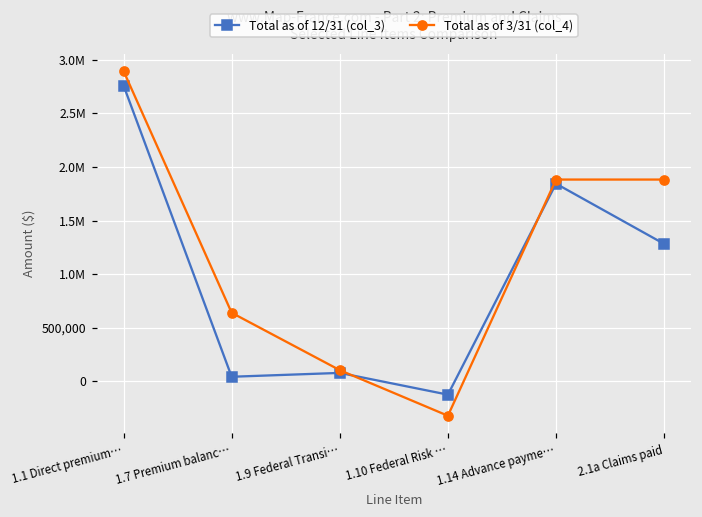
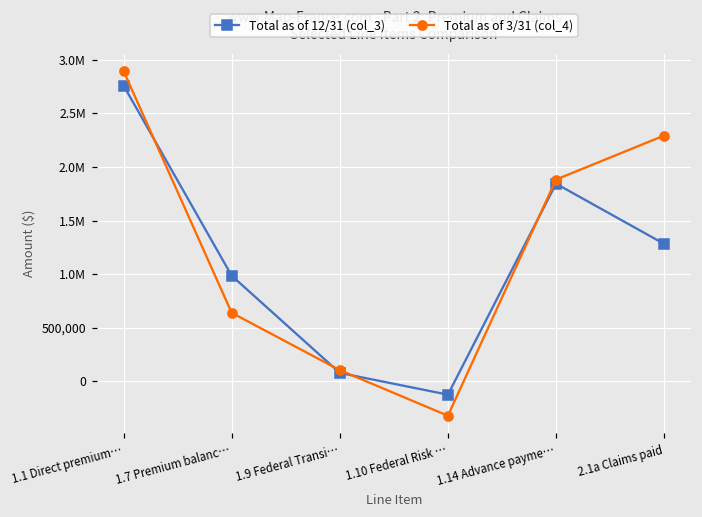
Total as of 12/31 (col_3), 1.7 Premium balanc…: 0 -> 1,000,000
Total as of 3/31 (col_4), 2.1a Claims paid: 1,900,000 -> 2,300,000
